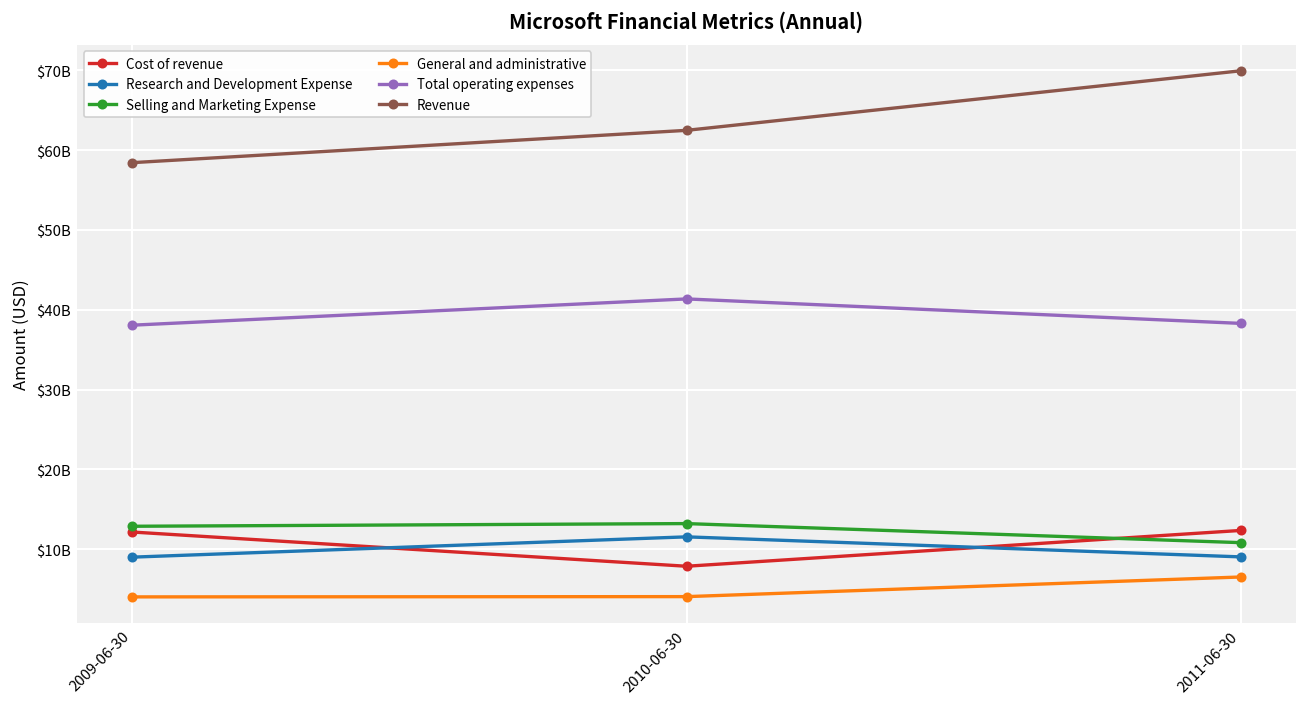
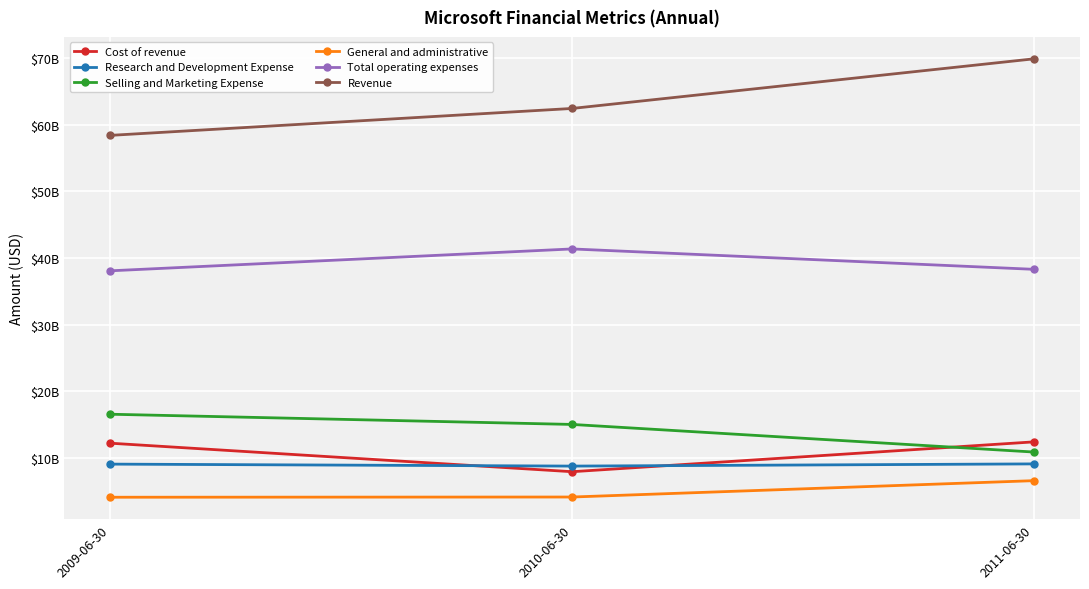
Selling and Marketing Expense, 2009-06-30: $13000000000 -> $17000000000
Research and Development Expense, 2010-06-30: $12000000000 -> $9000000000
Selling and Marketing Expense, 2010-06-30: $13000000000 -> $15000000000
